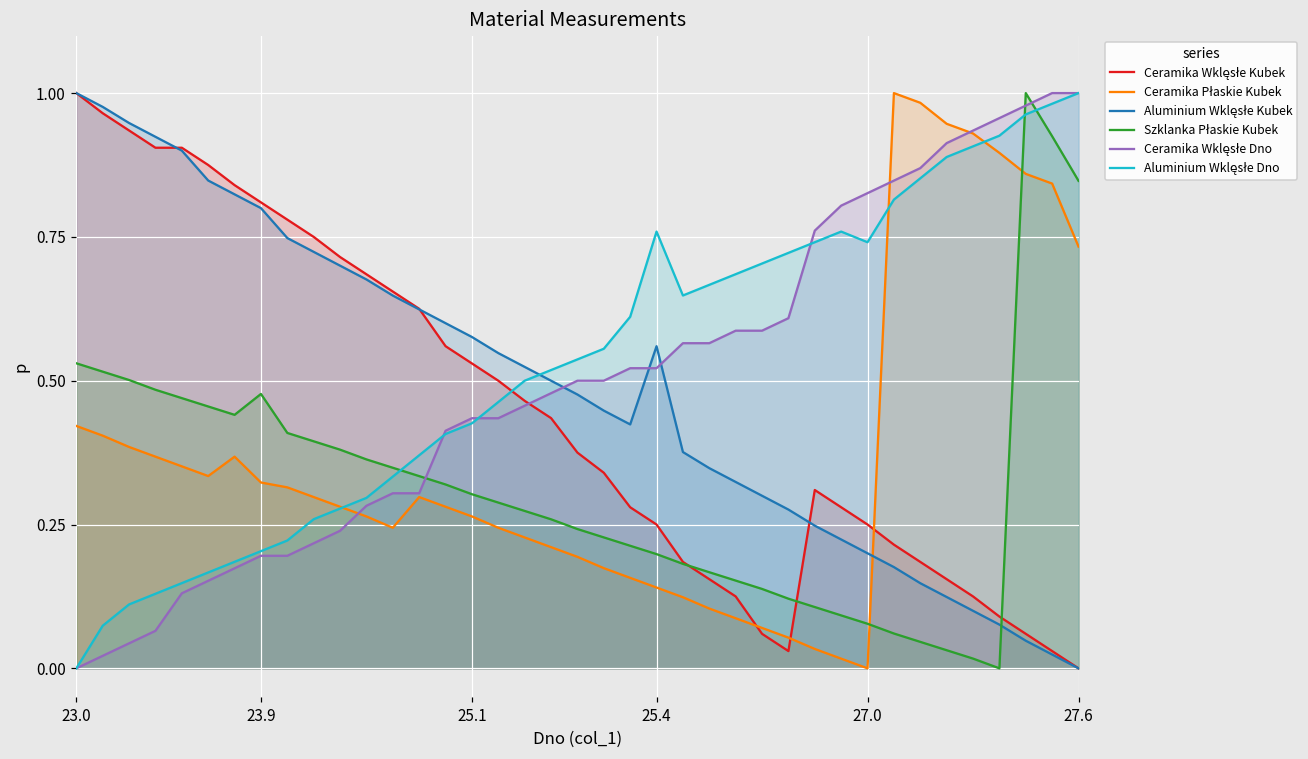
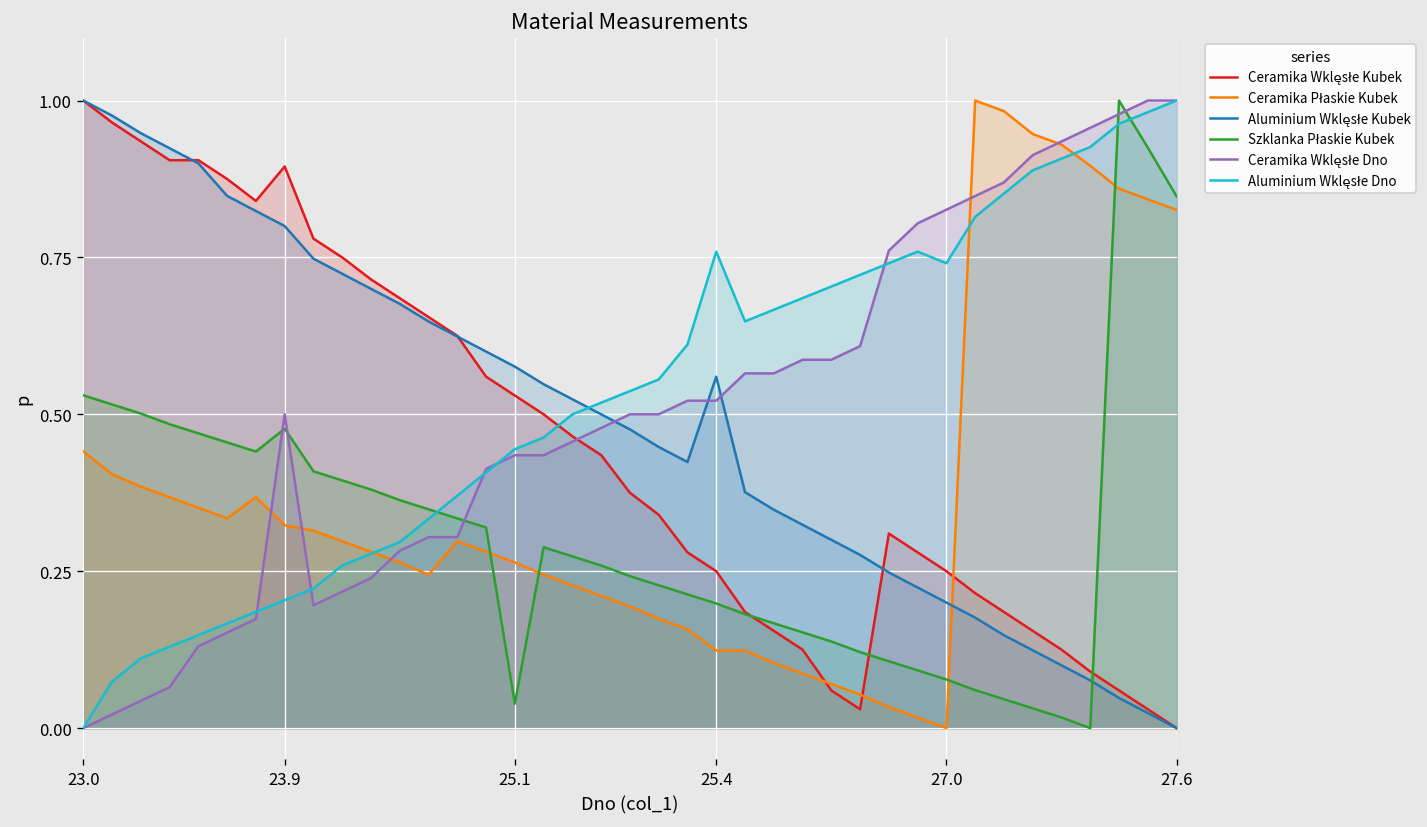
Ceramika Płaskie Kubek, 23.0: 0.42 -> 0.44
Ceramika Wklęsłe Kubek, 23.9: 0.81 -> 0.89
Ceramika Wklęsłe Dno, 23.9: 0.20 -> 0.50
Szklanka Płaskie Kubek, 25.1: 0.30 -> 0.04
Aluminium Wklęsłe Dno, 25.1: 0.43 -> 0.44
Ceramika Płaskie Kubek, 25.4: 0.14 -> 0.12
Ceramika Płaskie Kubek, 27.6: 0.73 -> 0.83
